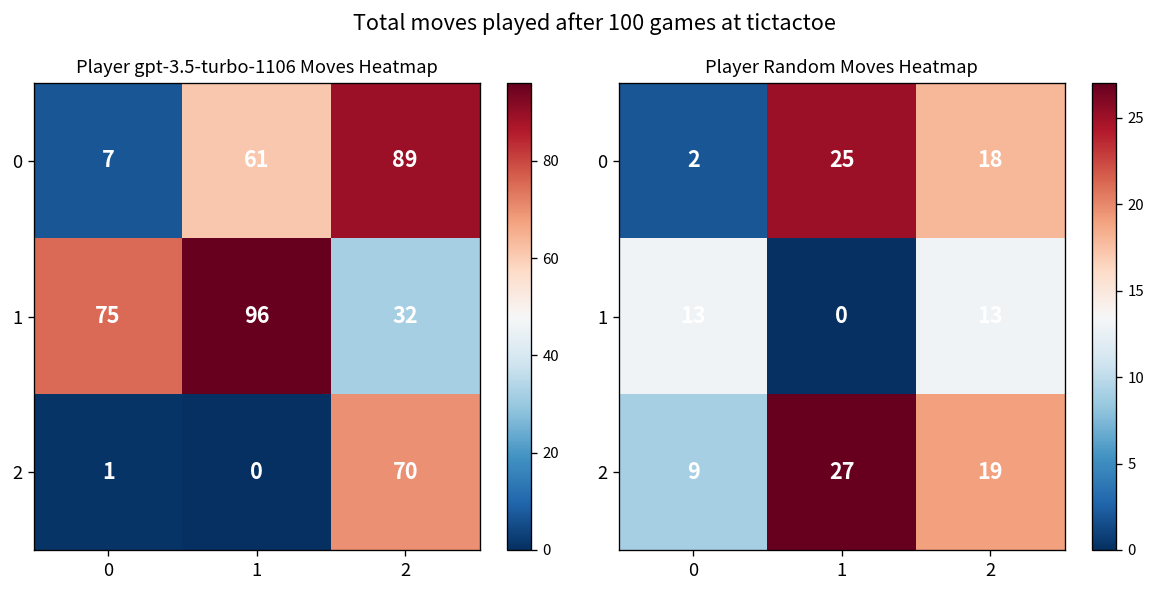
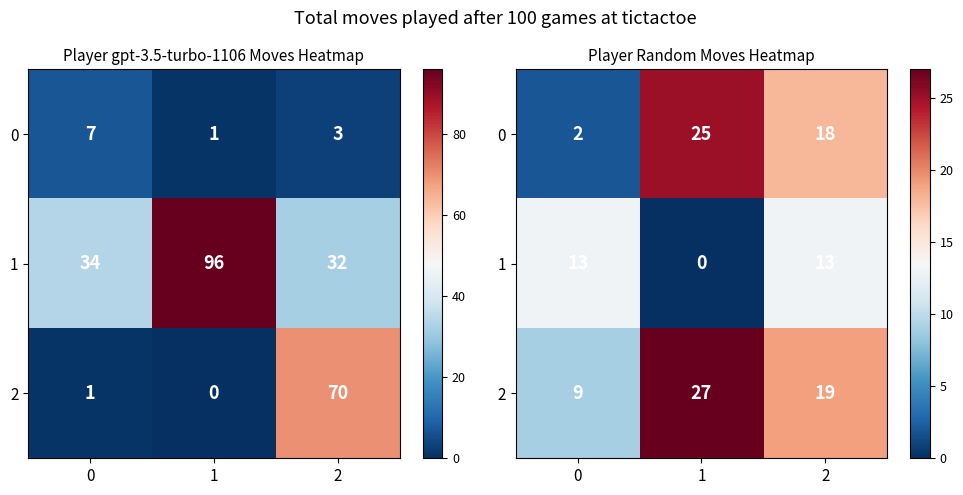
Player gpt-3.5-turbo-1106 Moves Heatmap, 0, 1: 61 -> 1
Player gpt-3.5-turbo-1106 Moves Heatmap, 0, 2: 89 -> 3
Player gpt-3.5-turbo-1106 Moves Heatmap, 1, 0: 75 -> 34
